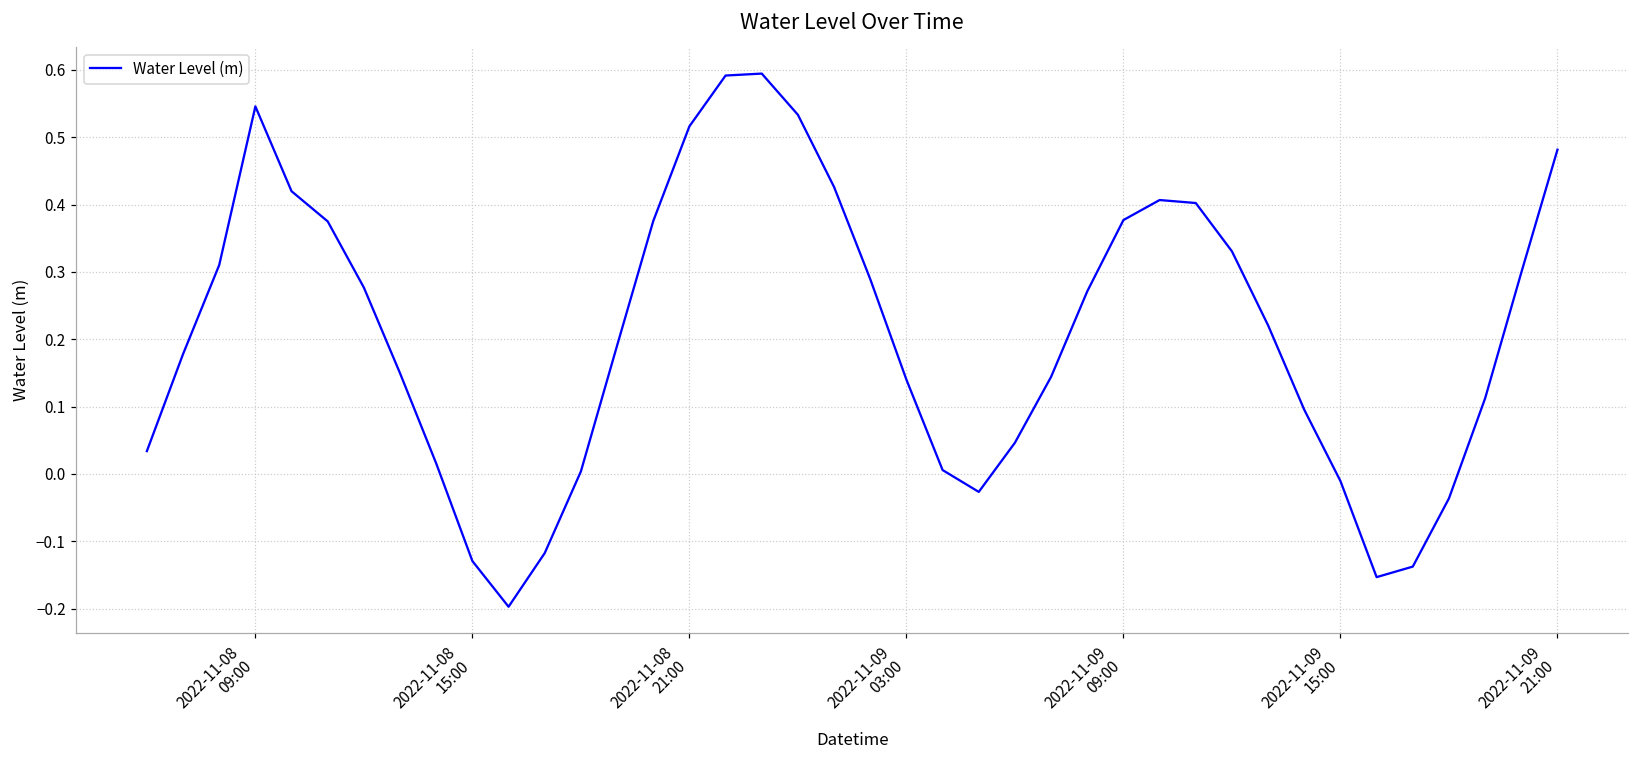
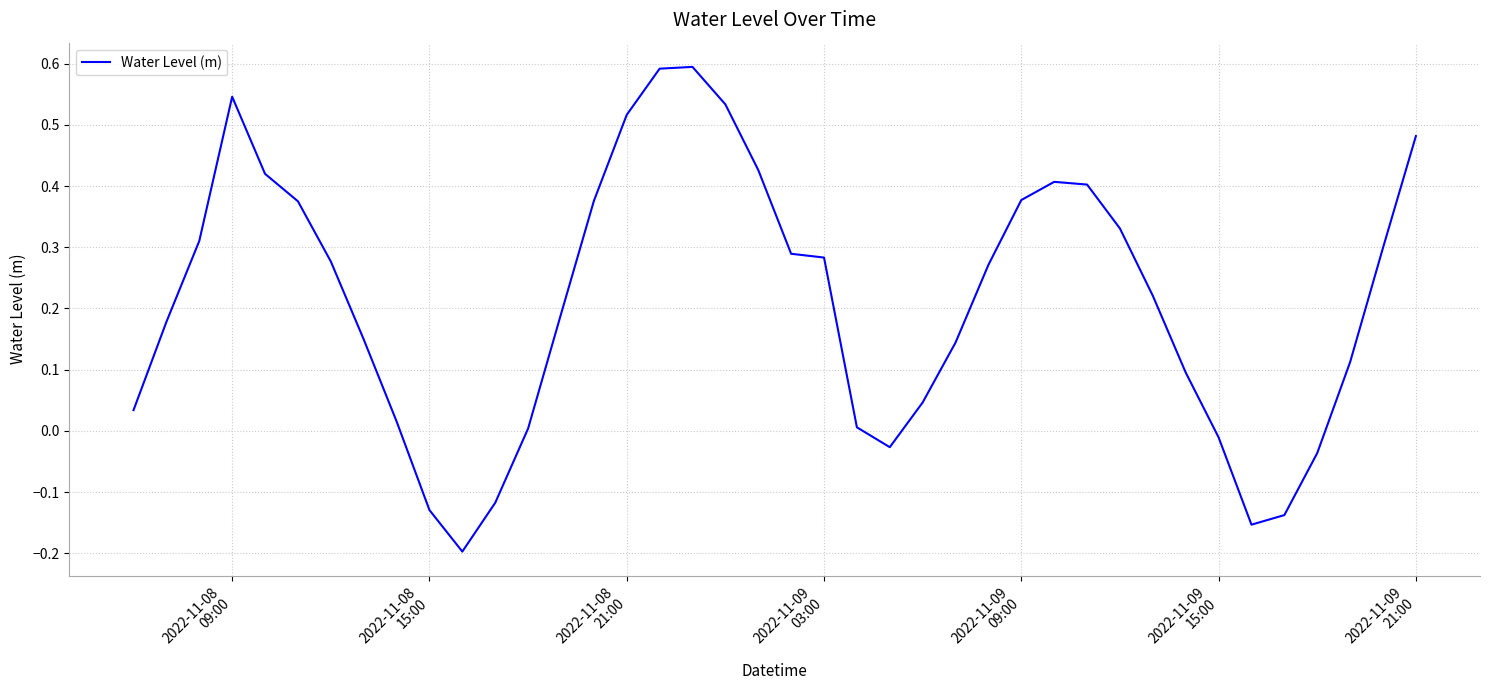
2022-11-09 03:00: 0.14 -> 0.28
